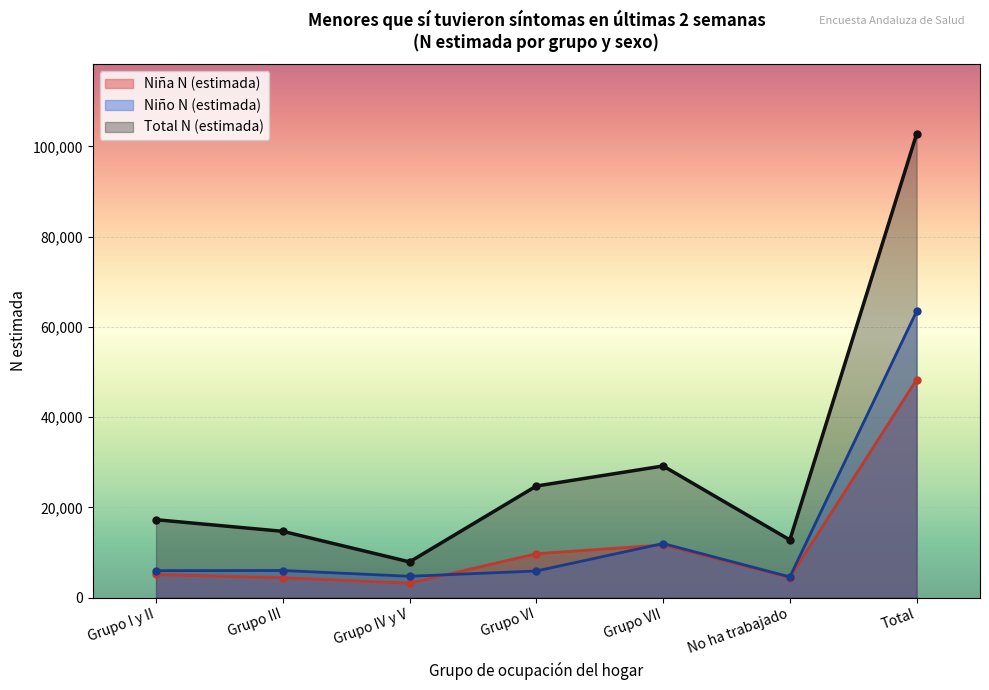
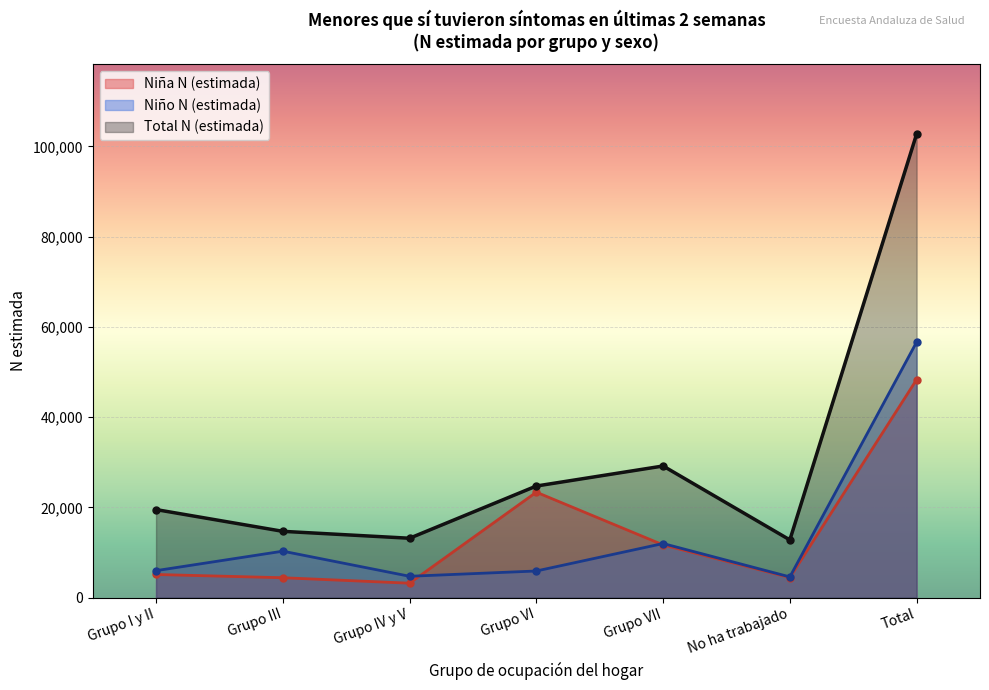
Total N (estimada), Grupo I y II: 17,000 -> 20,000
Niño N (estimada), Grupo III: 6,000 -> 10,000
Total N (estimada), Grupo IV y V: 8,000 -> 13,000
Niña N (estimada), Grupo VI: 10,000 -> 23,000
Niño N (estimada), Total: 63,000 -> 57,000
